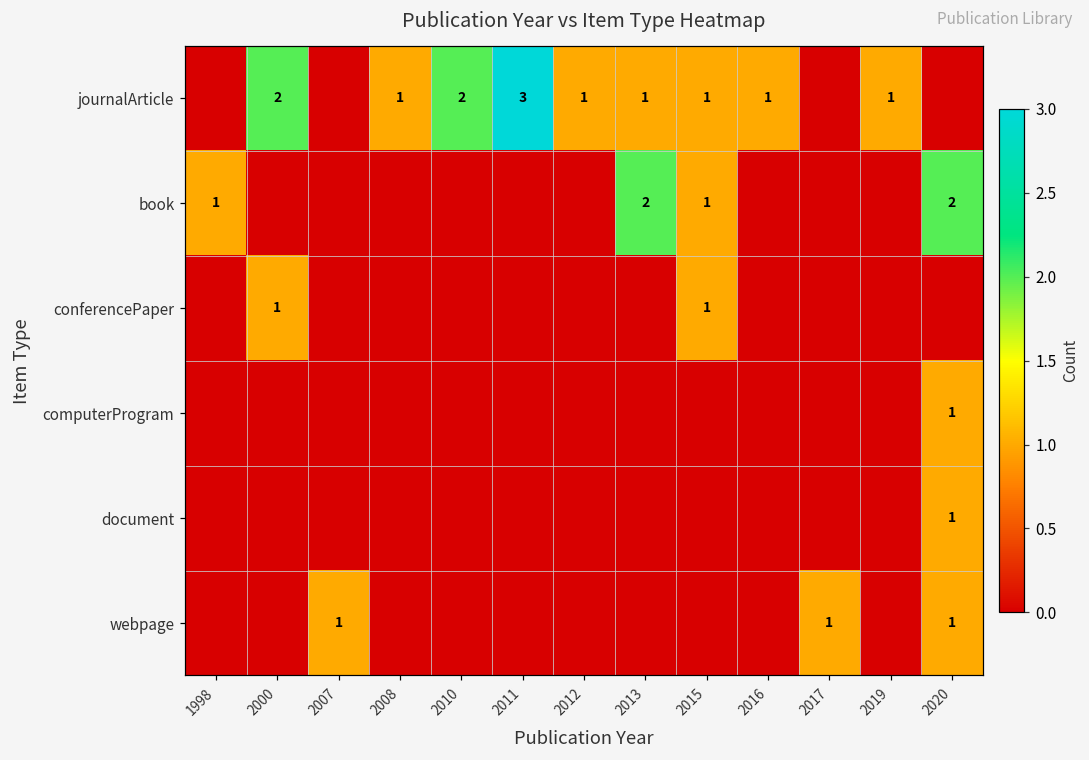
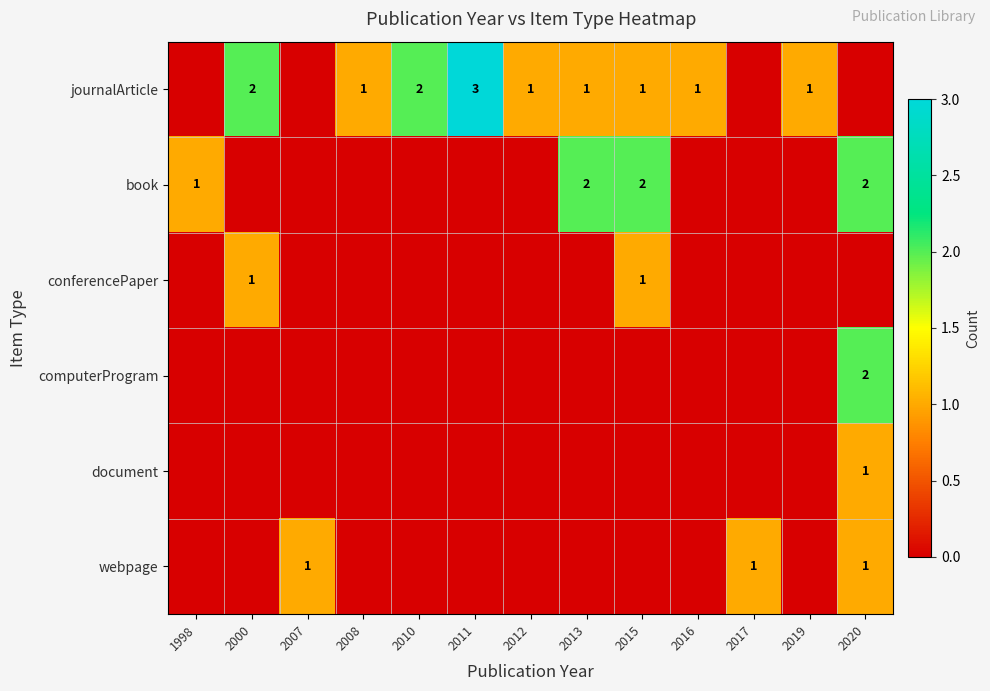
book, 2015: 1 -> 2
computerProgram, 2020: 1 -> 2
